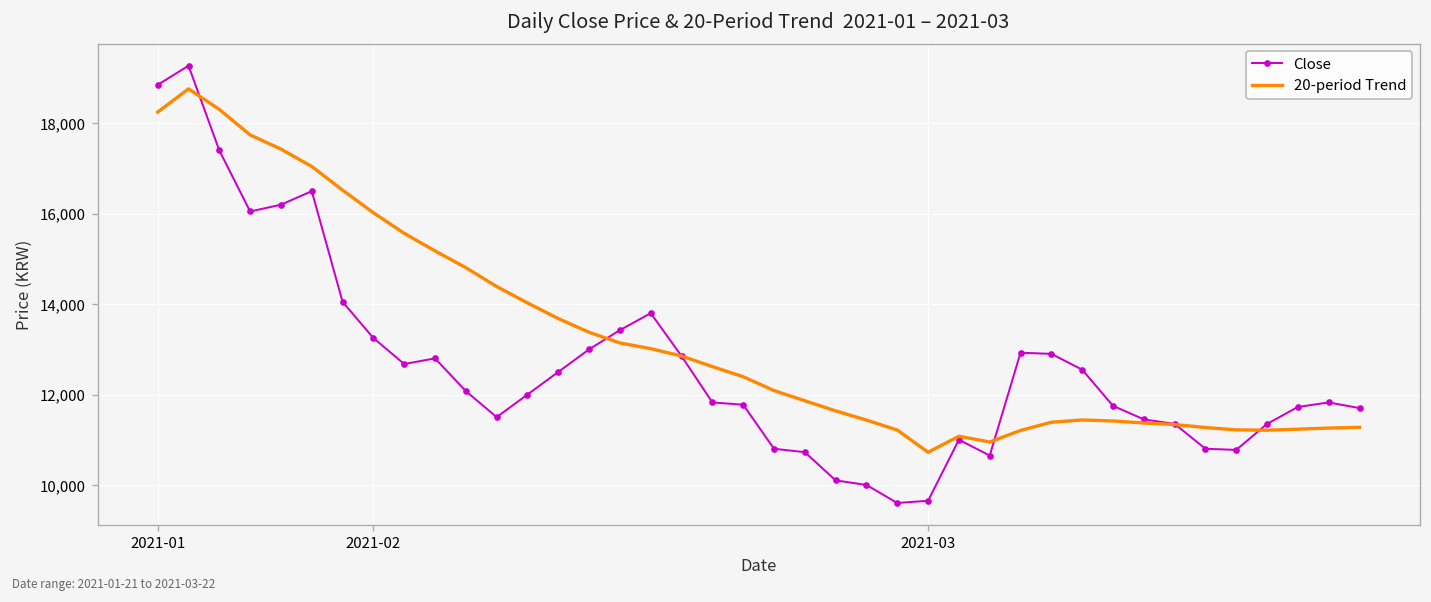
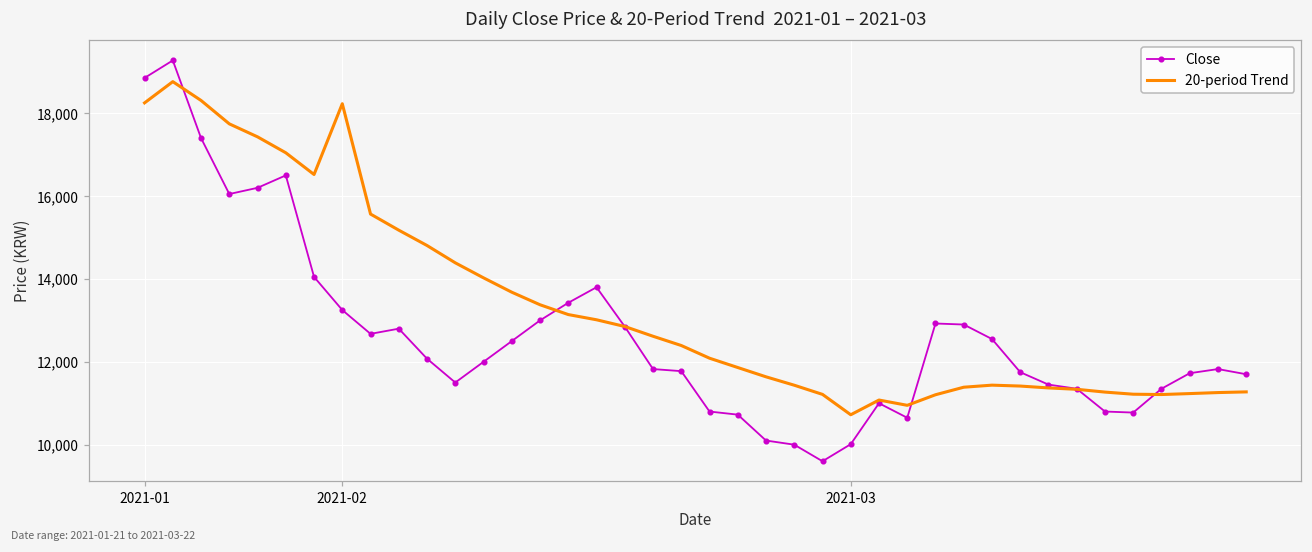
20-period Trend, 2021-02: 16,000 -> 18,200
Close, 2021-03: 9,700 -> 10,000
